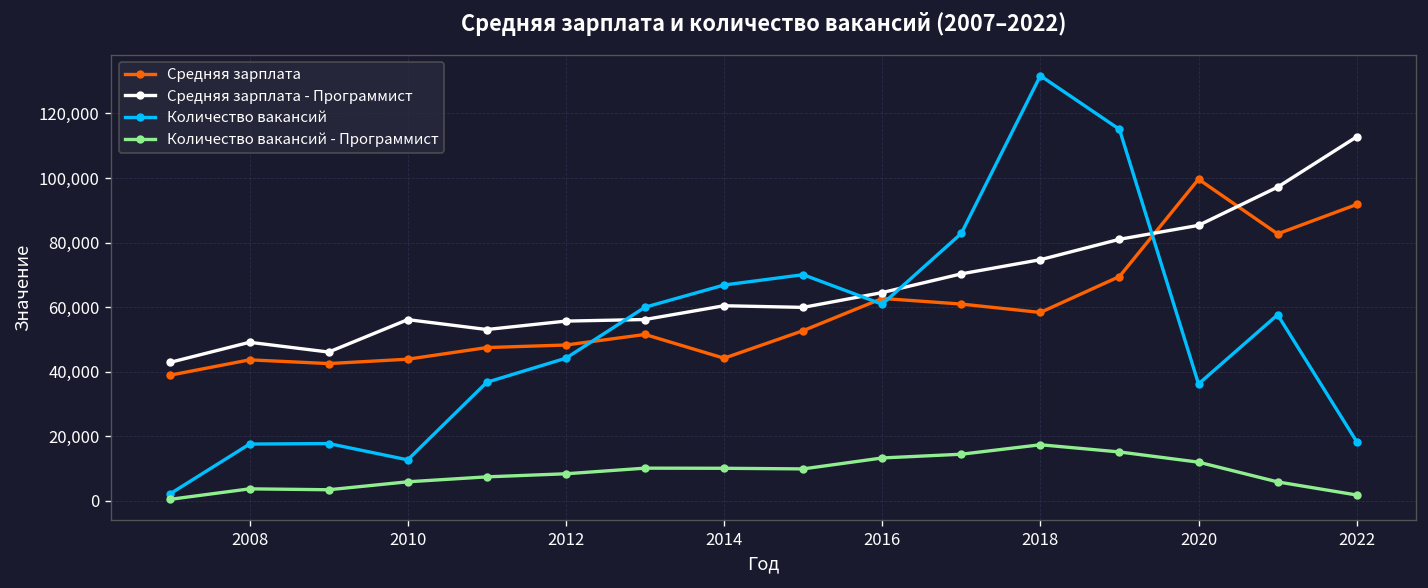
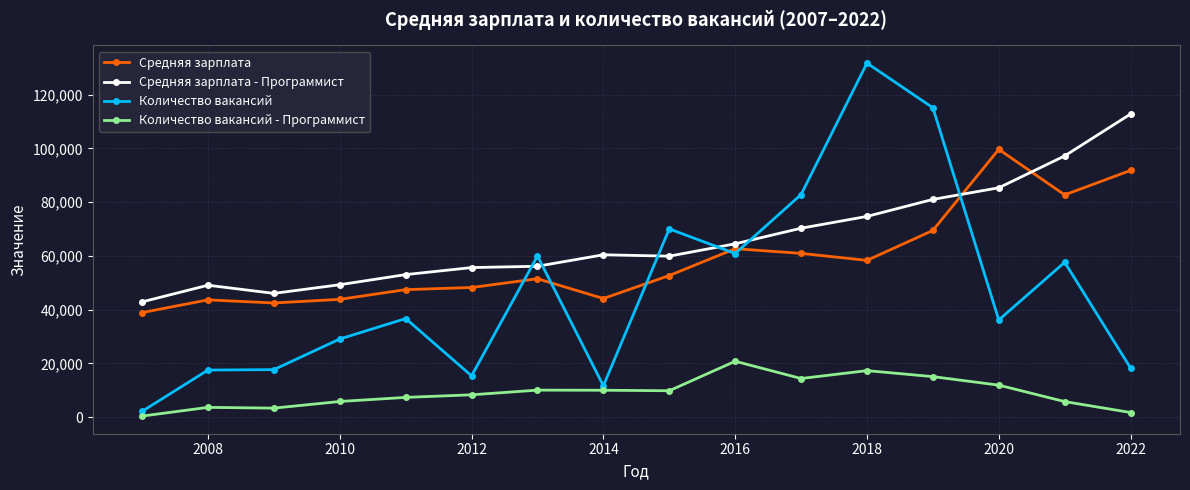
Средняя зарплата - Программист, 2010: 56,000 -> 49,000
Количество вакансий, 2010: 13,000 -> 29,000
Количество вакансий, 2012: 44,000 -> 15,000
Количество вакансий, 2014: 67,000 -> 12,000
Количество вакансий - Программист, 2016: 13,000 -> 21,000
